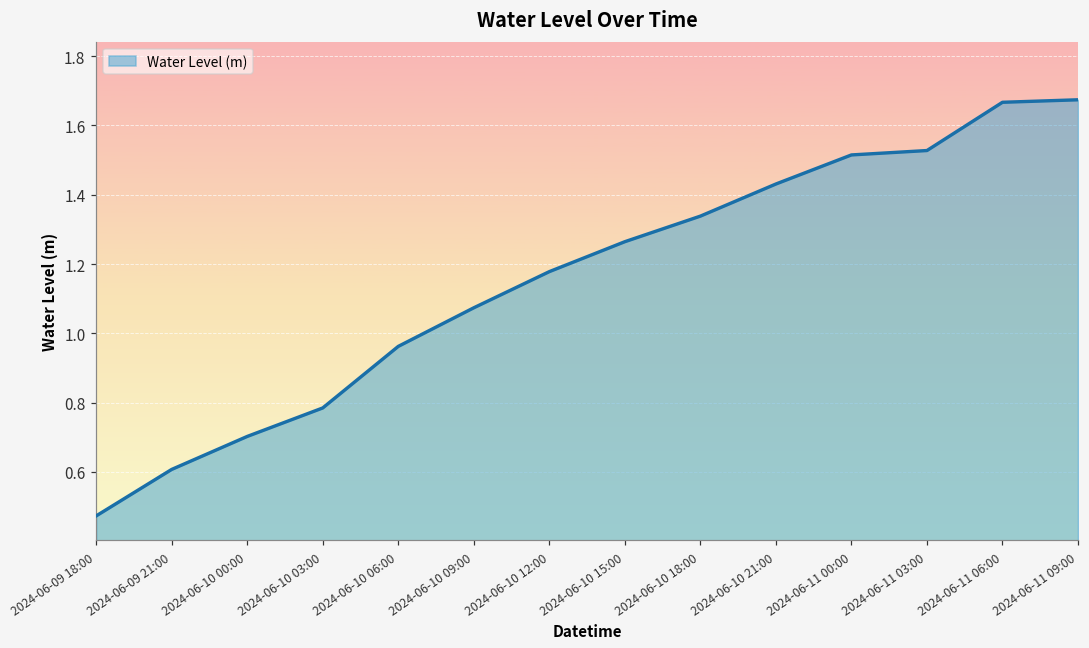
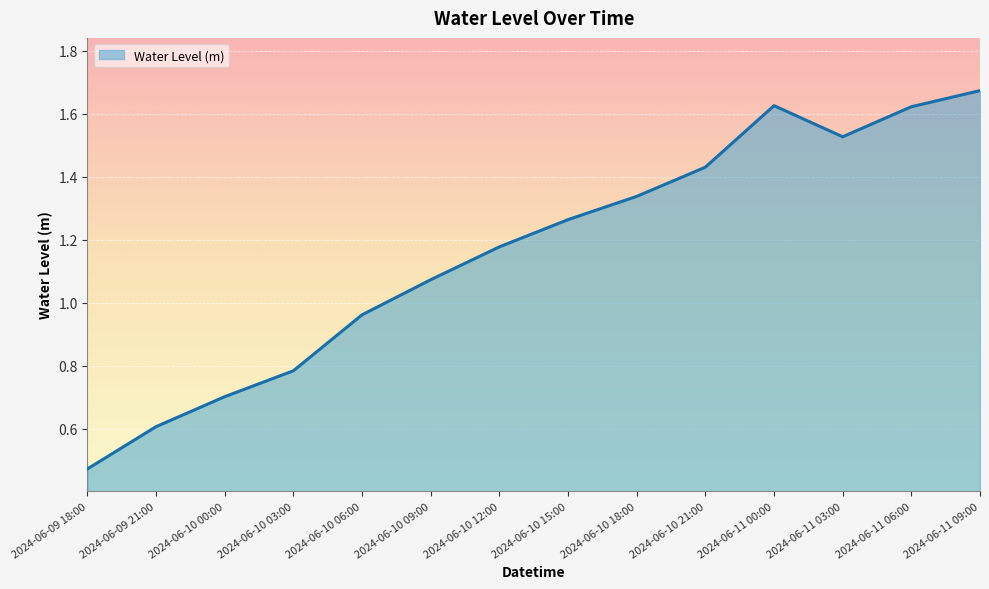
2024-06-11 00:00: 1.51 -> 1.63
2024-06-11 06:00: 1.67 -> 1.62
